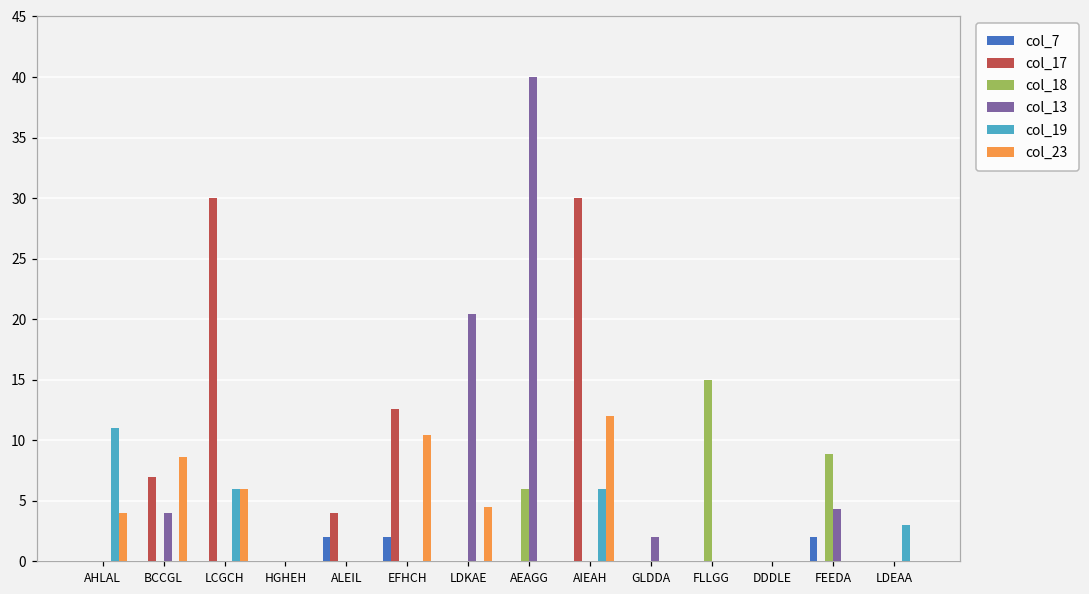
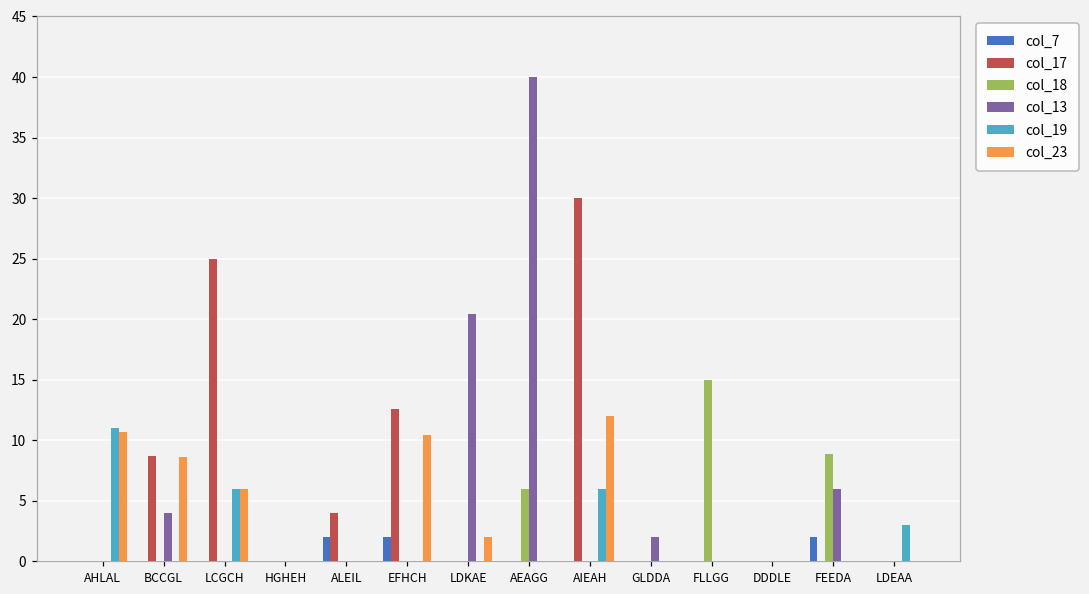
col_23, AHLAL: 4.0 -> 10.7
col_17, BCCGL: 7.0 -> 8.7
col_17, LCGCH: 30 -> 25
col_23, LDKAE: 4.5 -> 2.0
col_13, FEEDA: 4.3 -> 6.0
